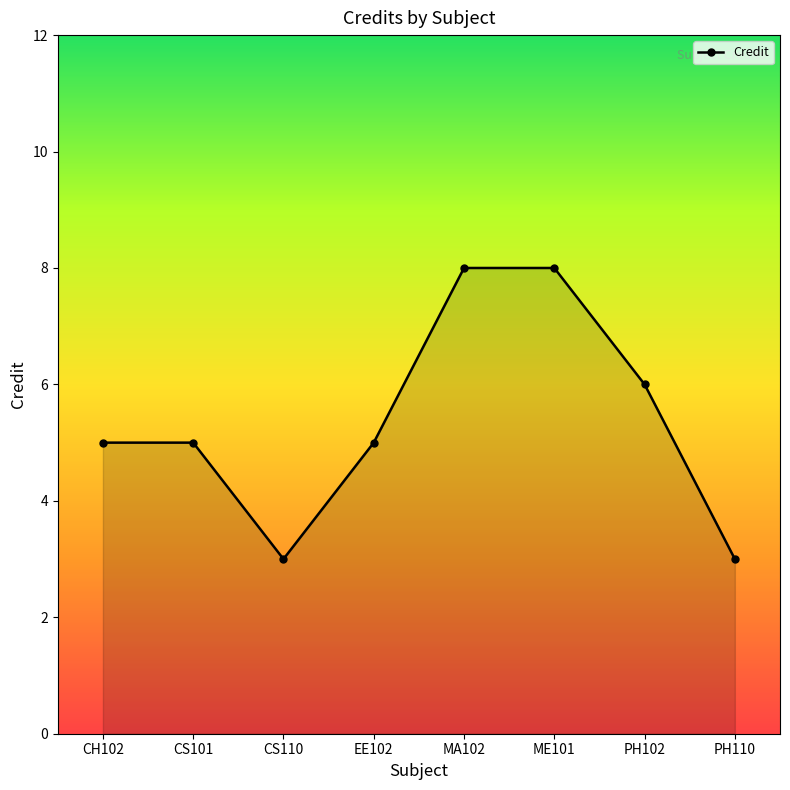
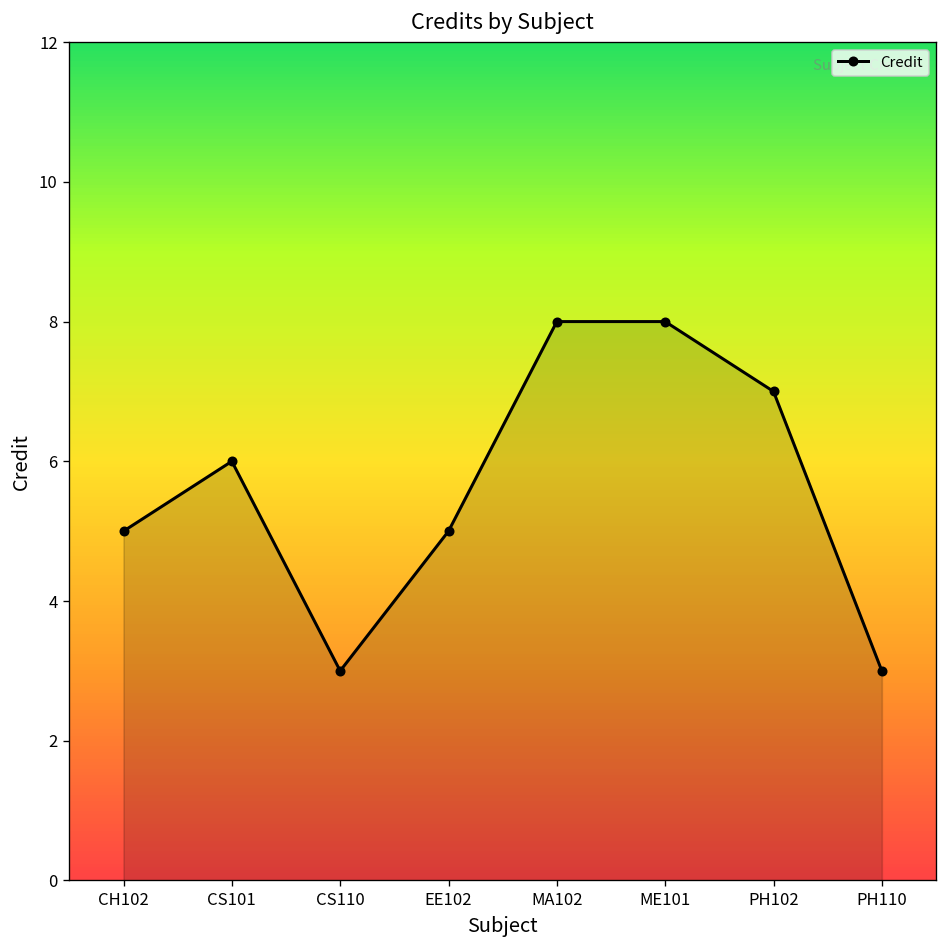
CS101: 5 -> 6
PH102: 6 -> 7
